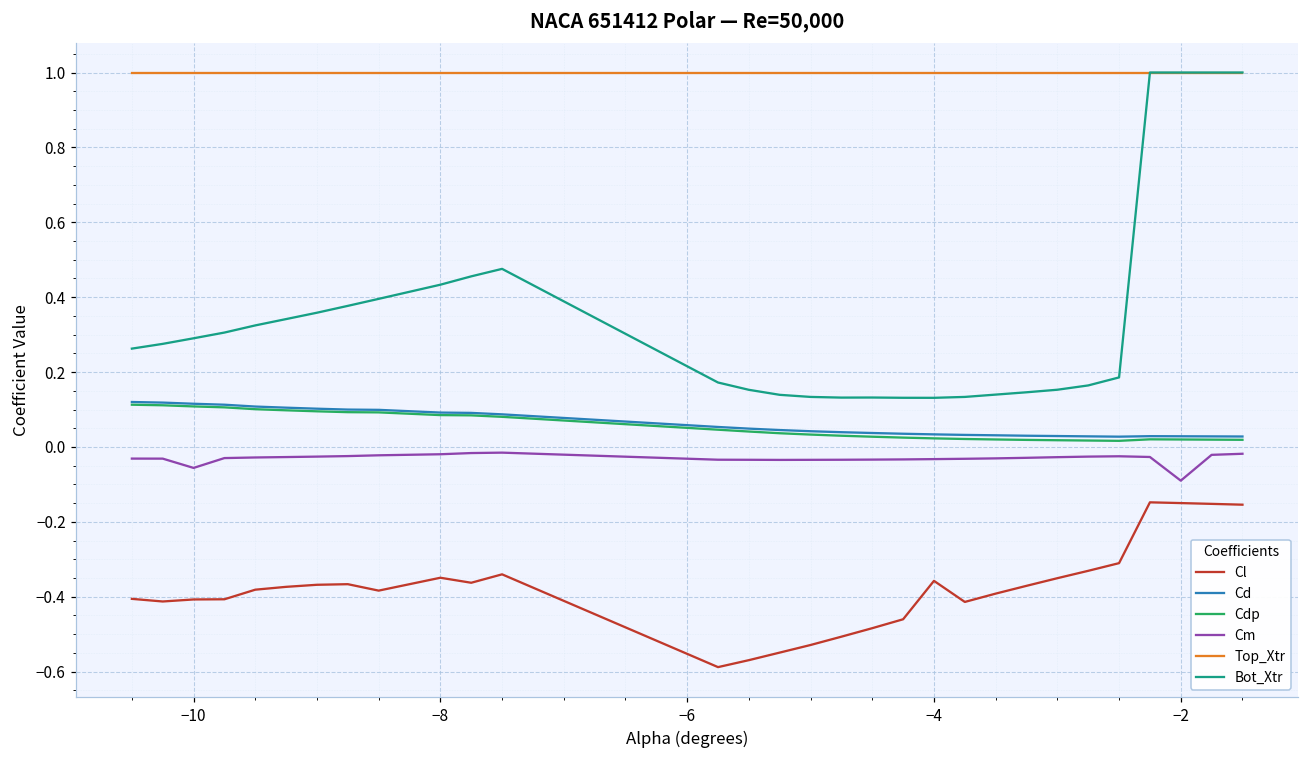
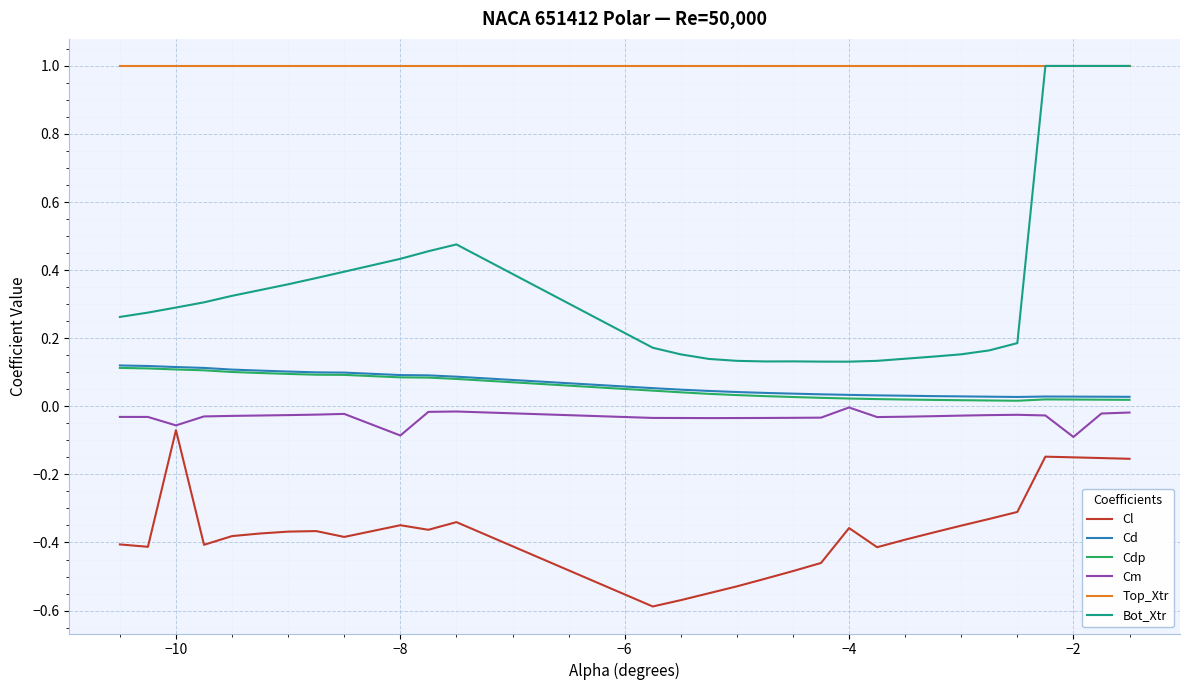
Cl, −10: -0.41 -> -0.07
Cm, −8: -0.02 -> -0.09
Cm, −4: -0.03 -> 0.00
